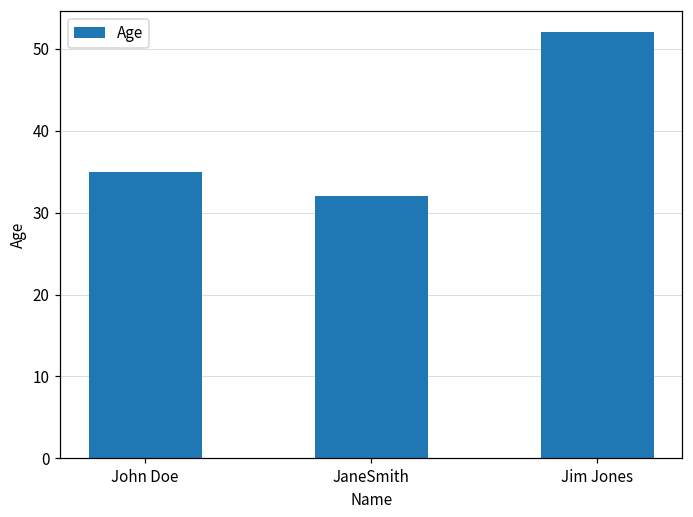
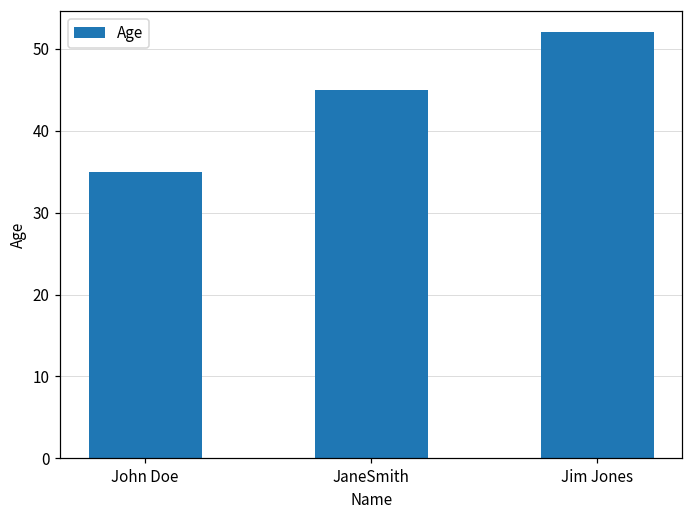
JaneSmith: 32 -> 45
